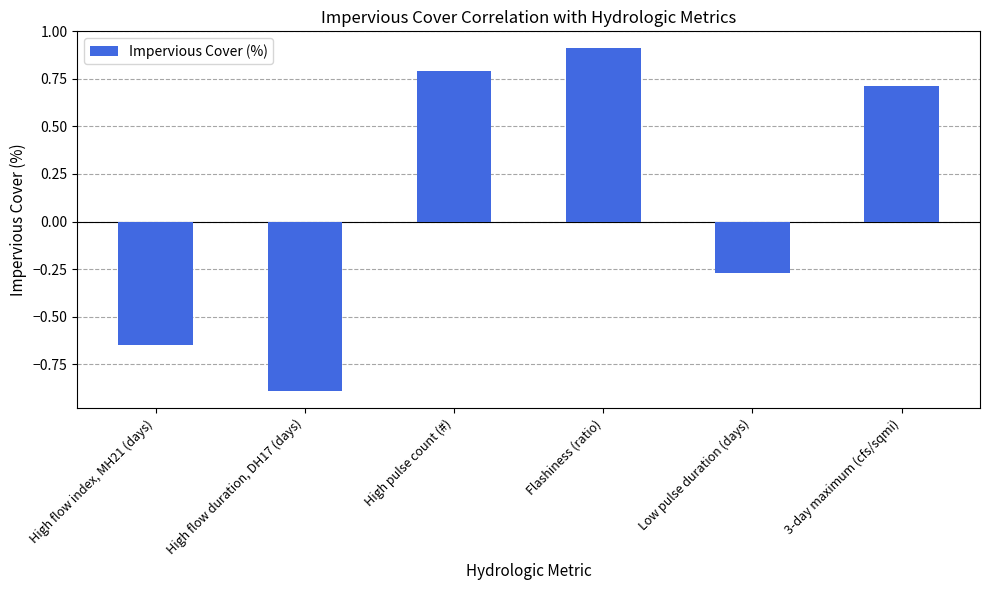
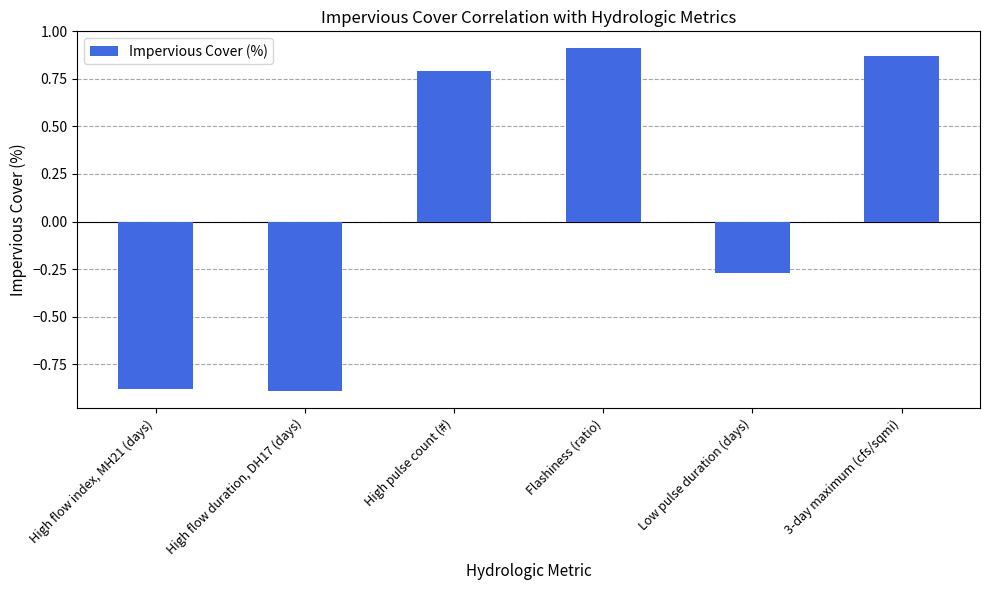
High flow index, MH21 (days): -0.65 -> -0.88
3-day maximum (cfs/sqmi): 0.71 -> 0.87
